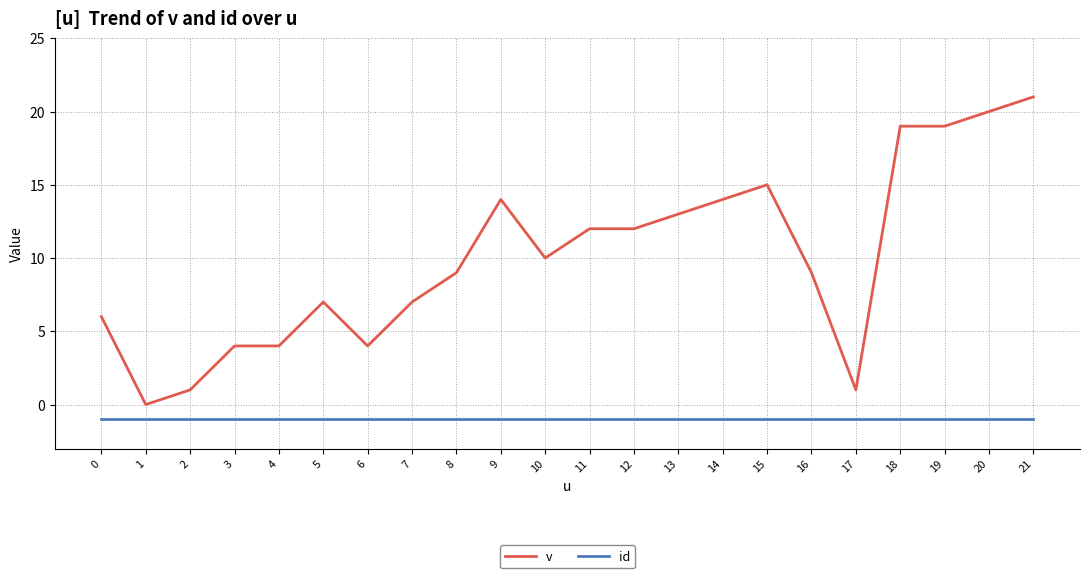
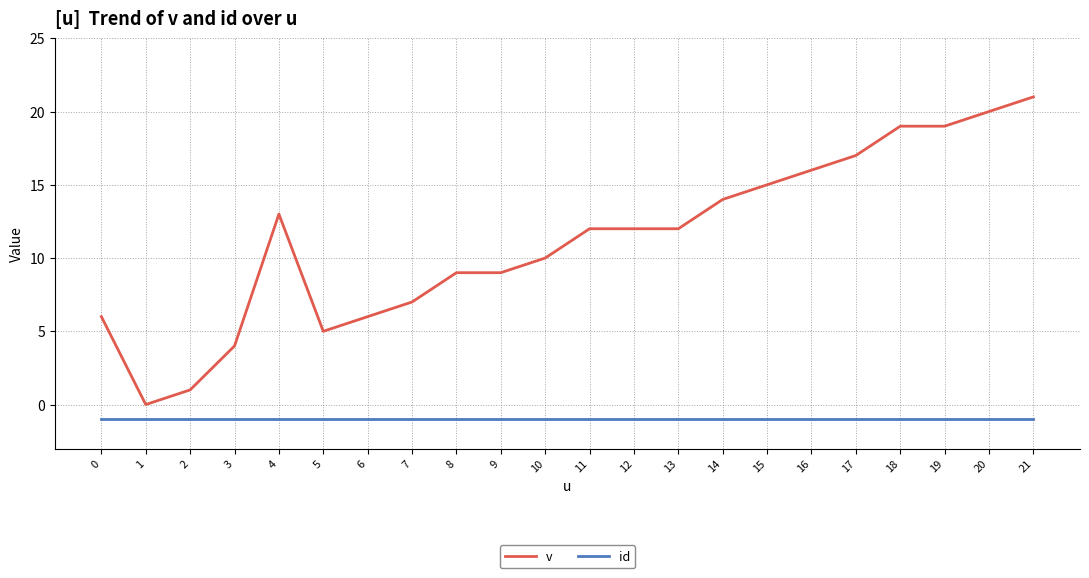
v, 4: 4 -> 13
v, 5: 7 -> 5
v, 6: 4 -> 6
v, 9: 14 -> 9
v, 13: 13 -> 12
v, 16: 9 -> 16
v, 17: 1 -> 17
